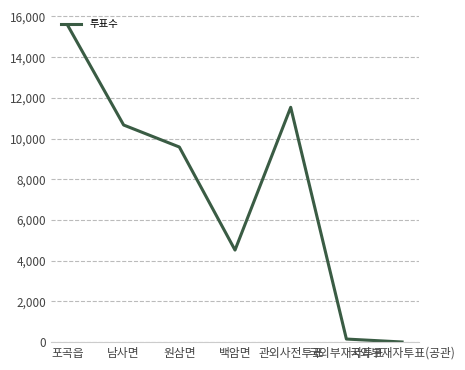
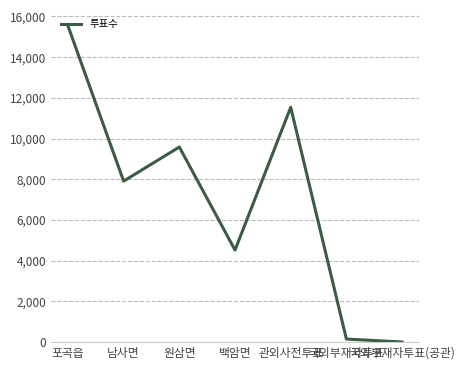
남사면: 10,700 -> 7,900
